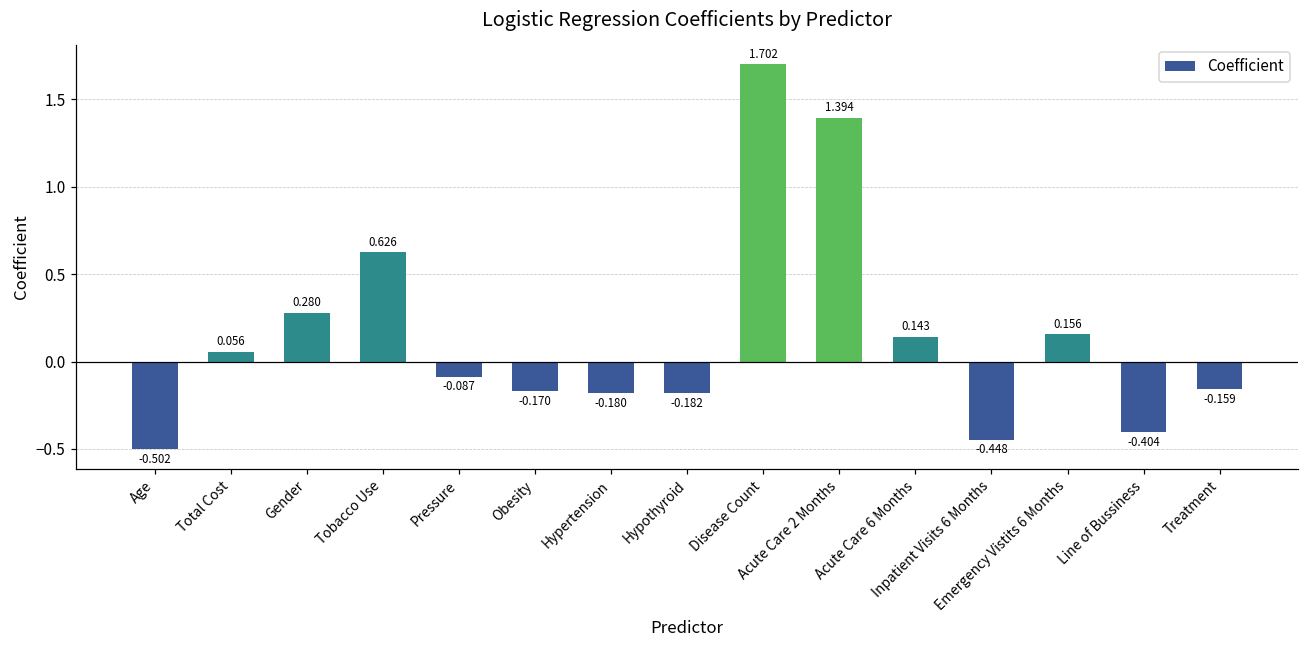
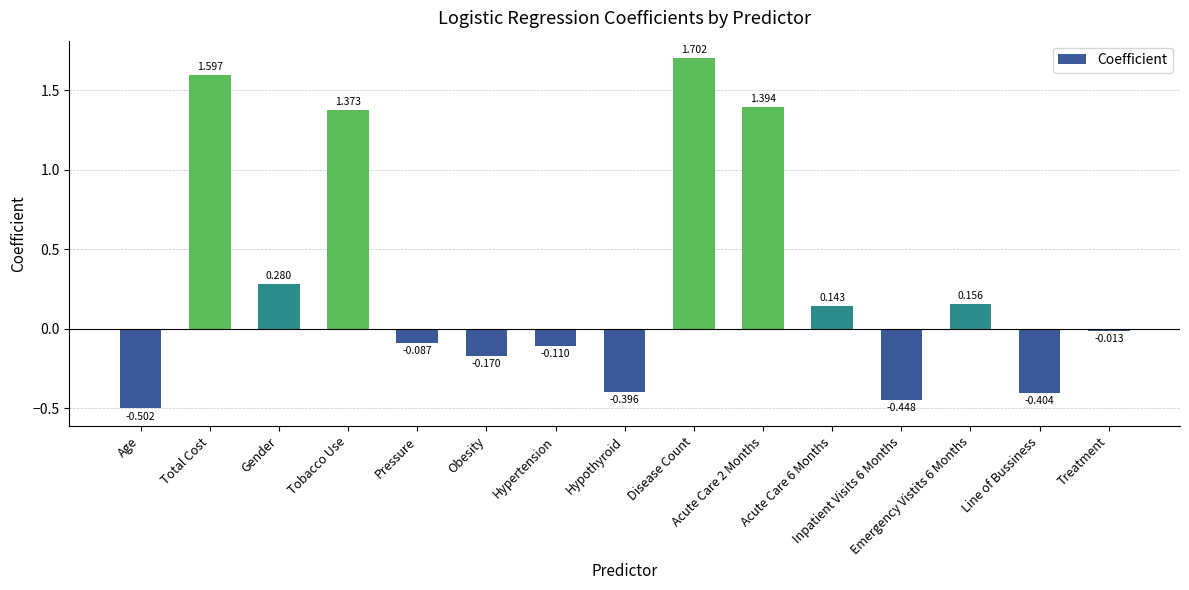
Total Cost: 0.056 -> 1.597
Tobacco Use: 0.626 -> 1.373
Hypertension: -0.180 -> -0.110
Hypothyroid: -0.182 -> -0.396
Treatment: -0.159 -> -0.013
